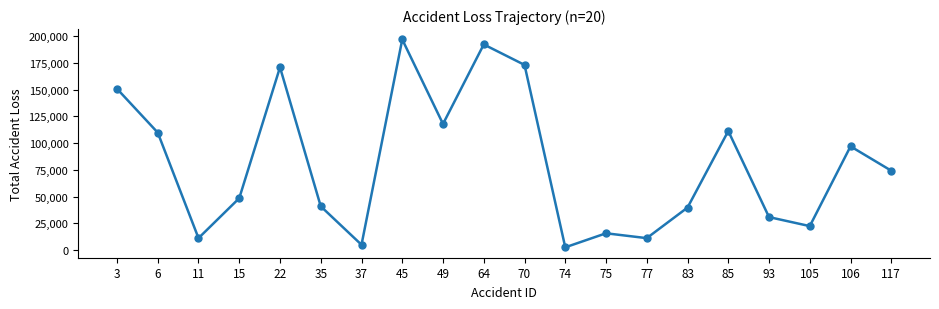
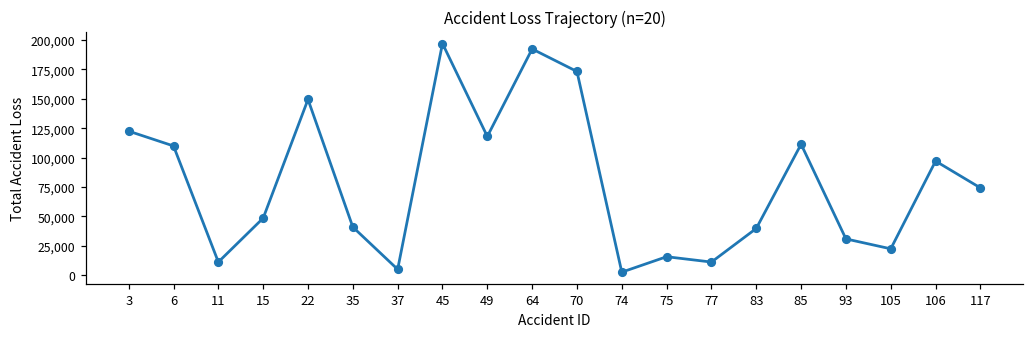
3: 151,000 -> 122,000
22: 171,000 -> 149,000
